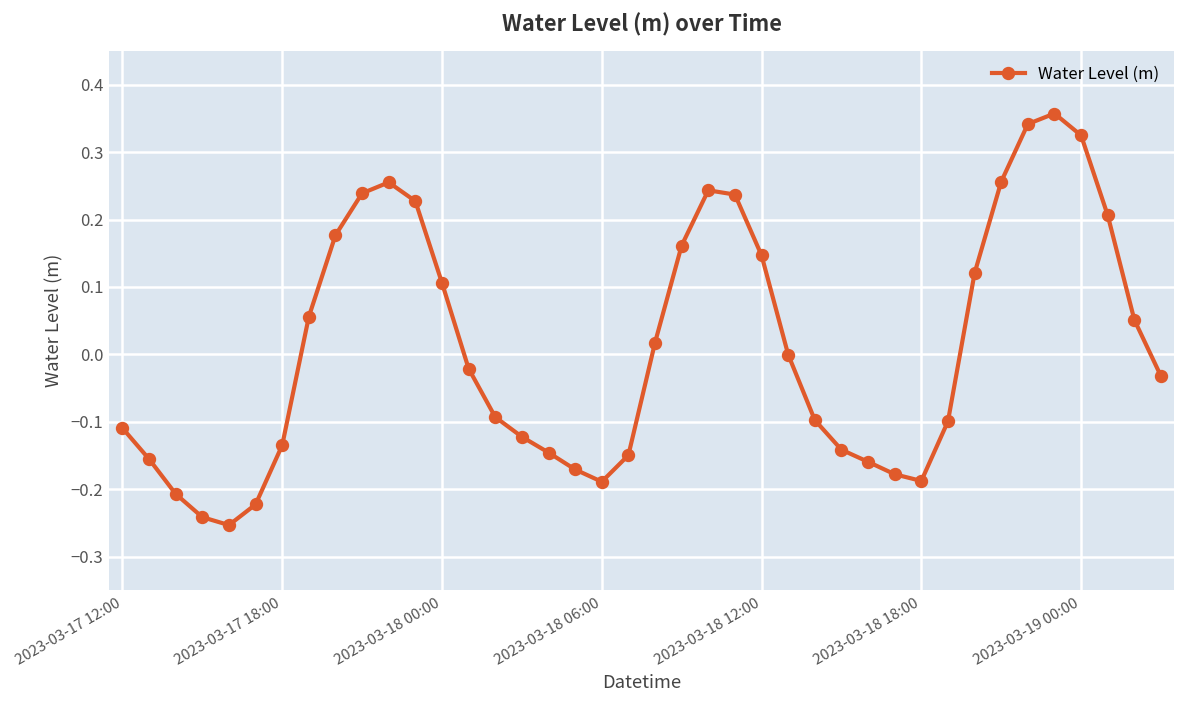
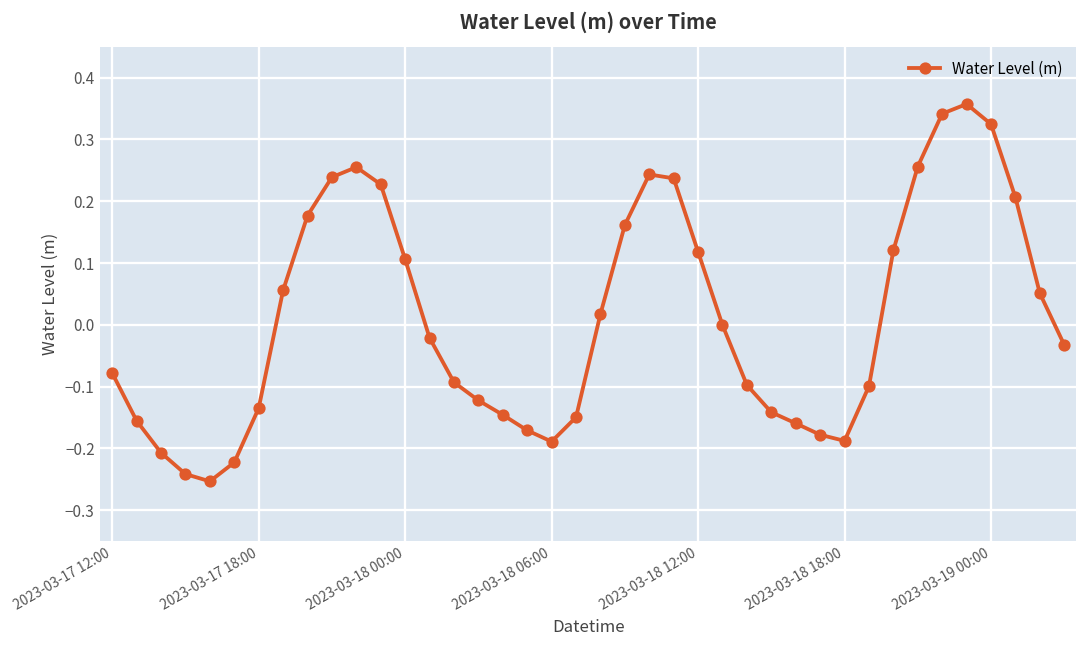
2023-03-17 12:00: -0.11 -> -0.08
2023-03-18 12:00: 0.15 -> 0.12
